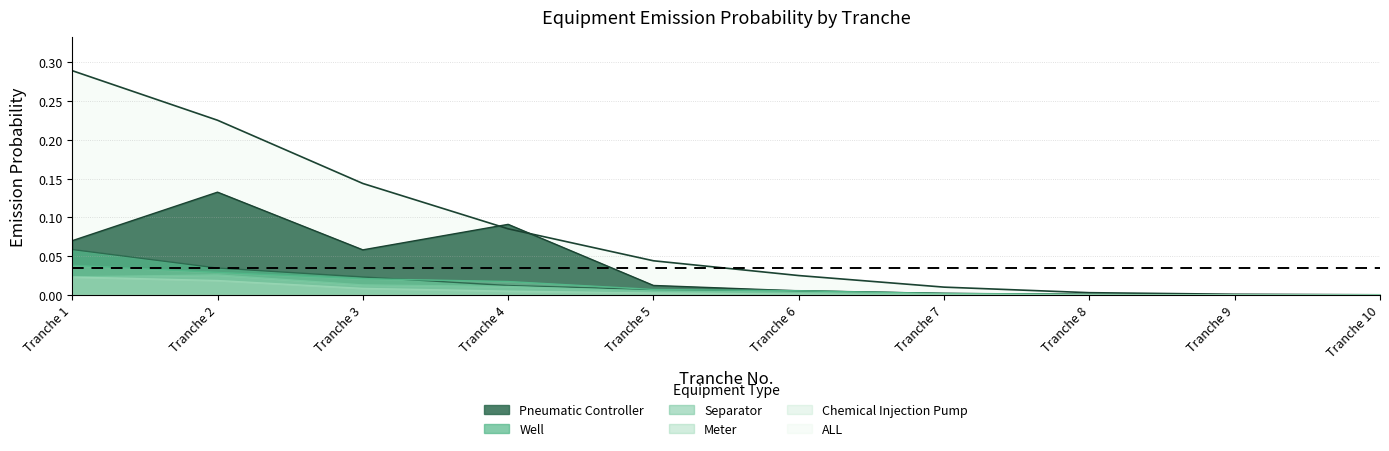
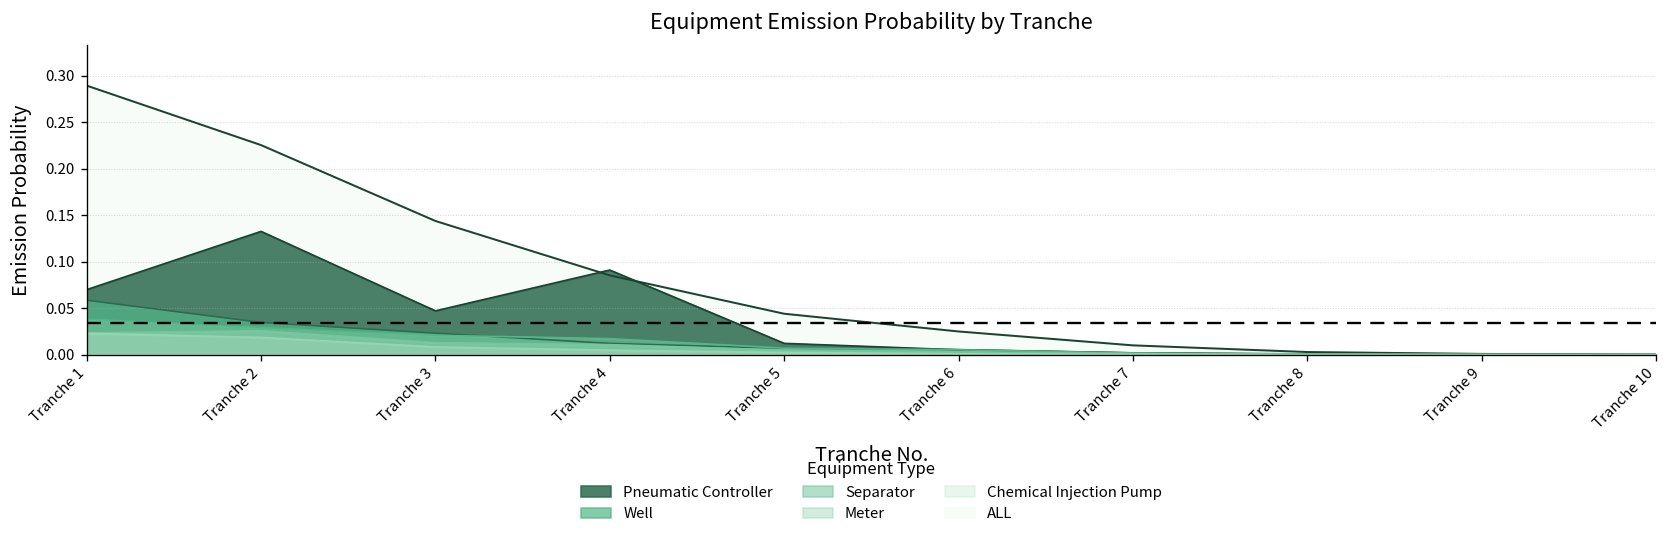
Pneumatic Controller, Tranche 3: 0.06 -> 0.05
